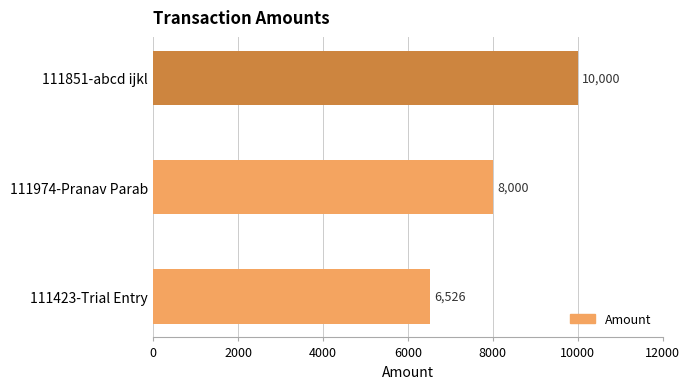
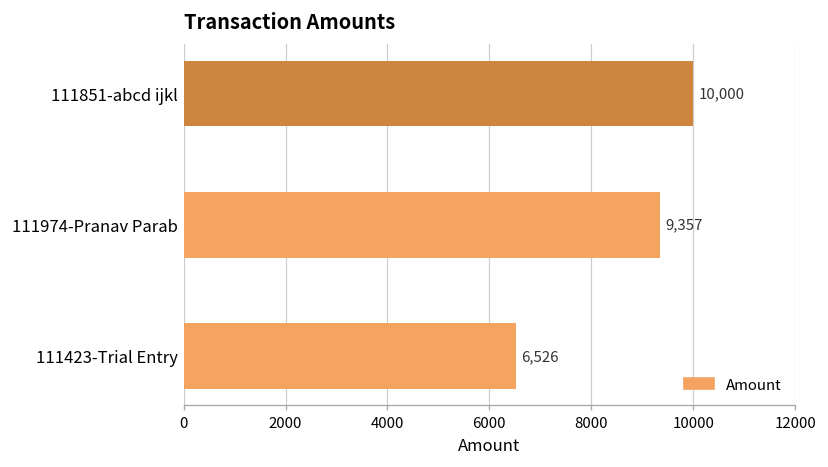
111974-Pranav Parab: 8,000 -> 9,357
